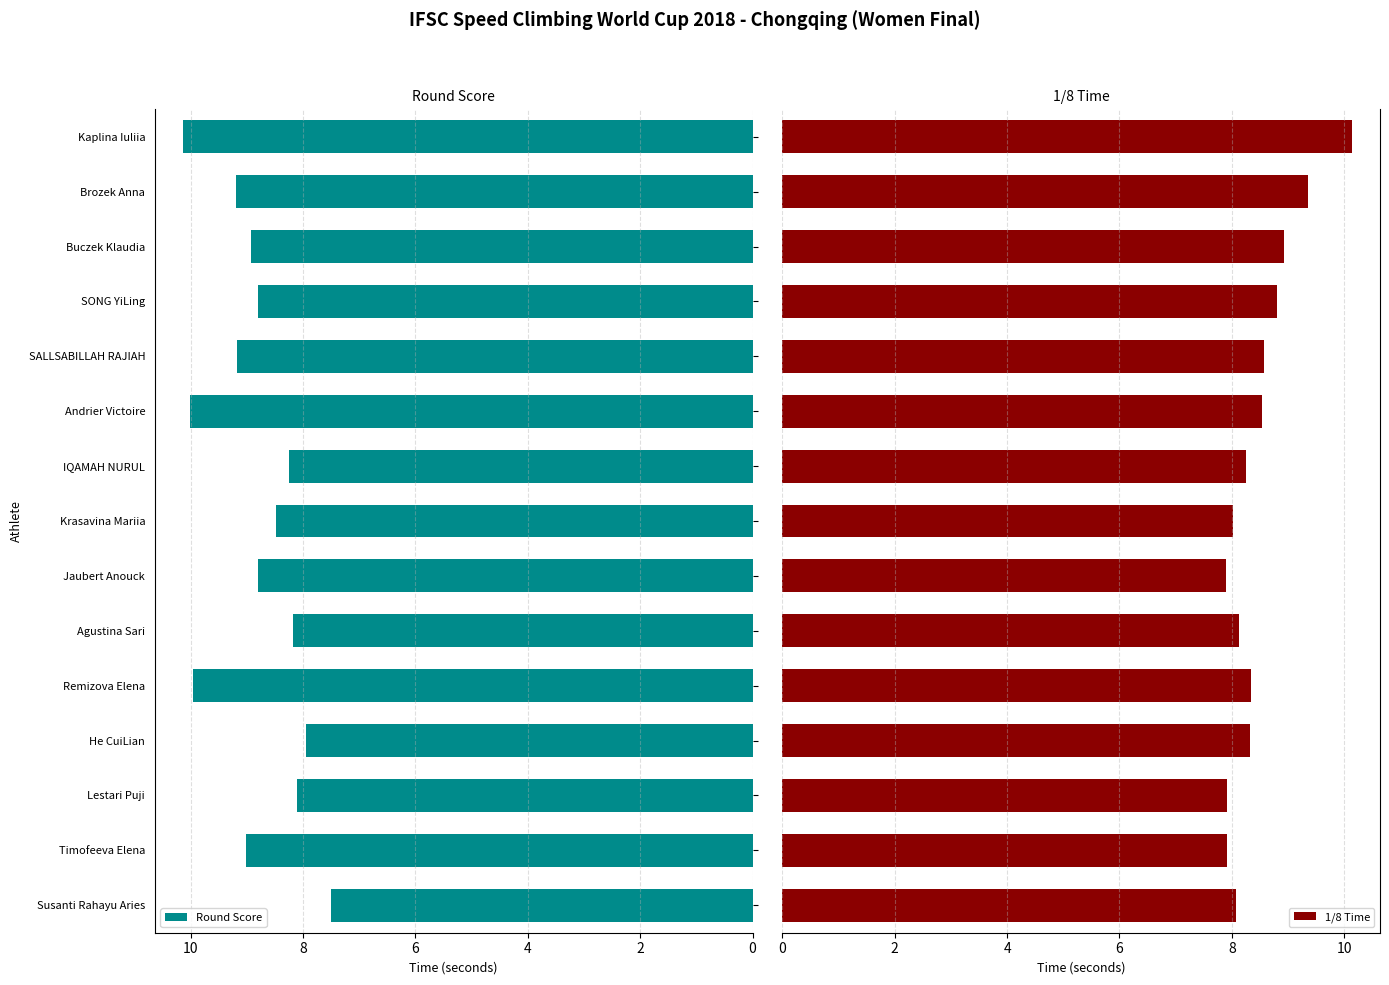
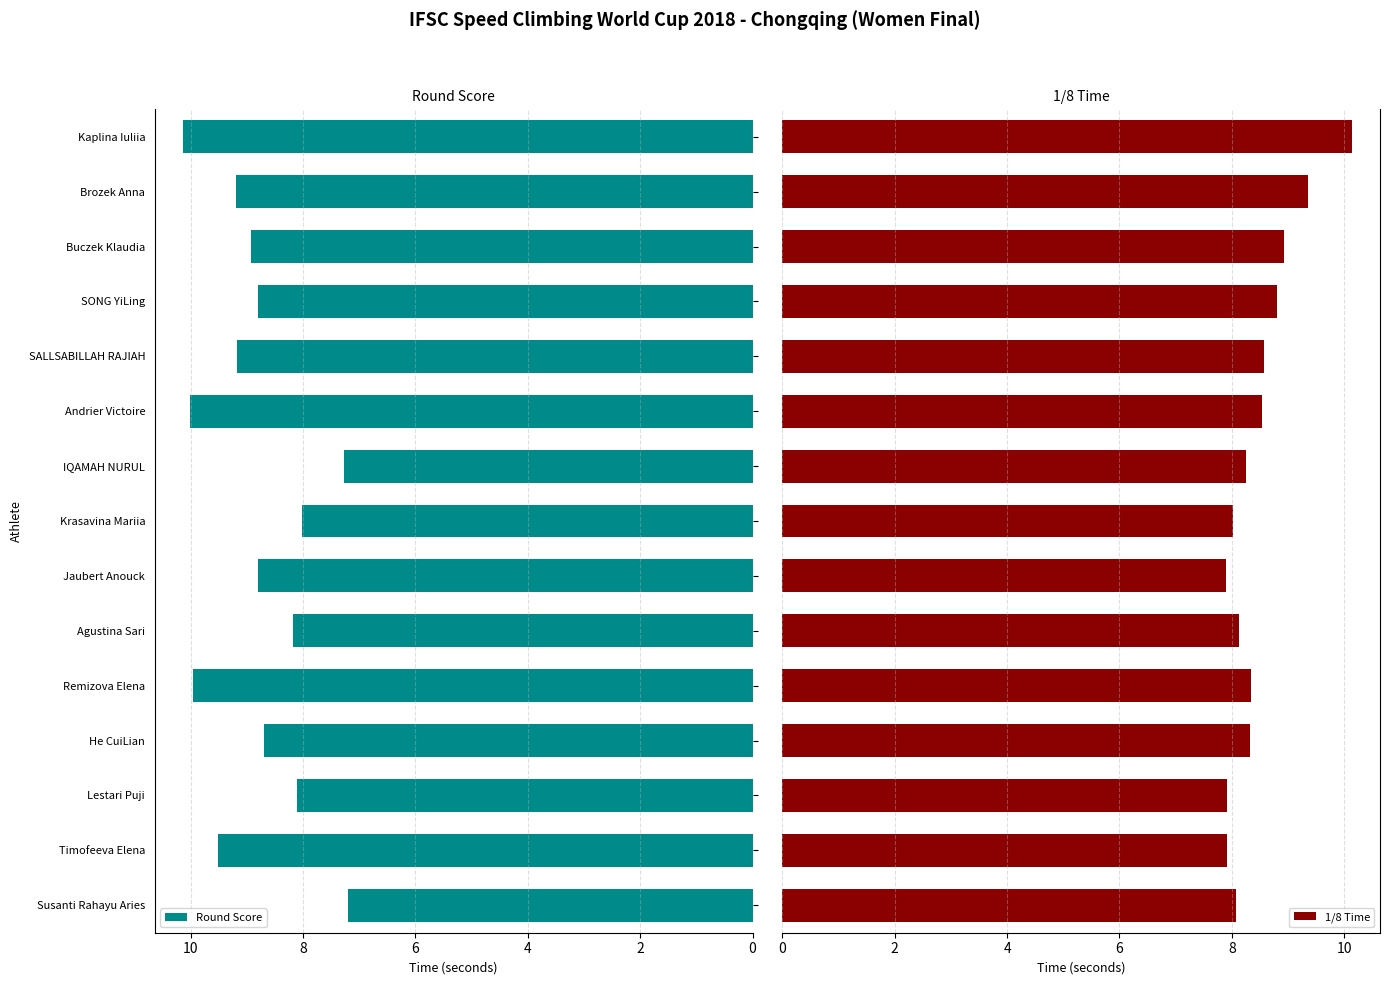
Round Score, IQAMAH NURUL: 8.3 -> 7.3
Round Score, Krasavina Mariia: 8.5 -> 8.0
Round Score, He CuiLian: 7.9 -> 8.7
Round Score, Timofeeva Elena: 9.0 -> 9.5
Round Score, Susanti Rahayu Aries: 7.5 -> 7.2
